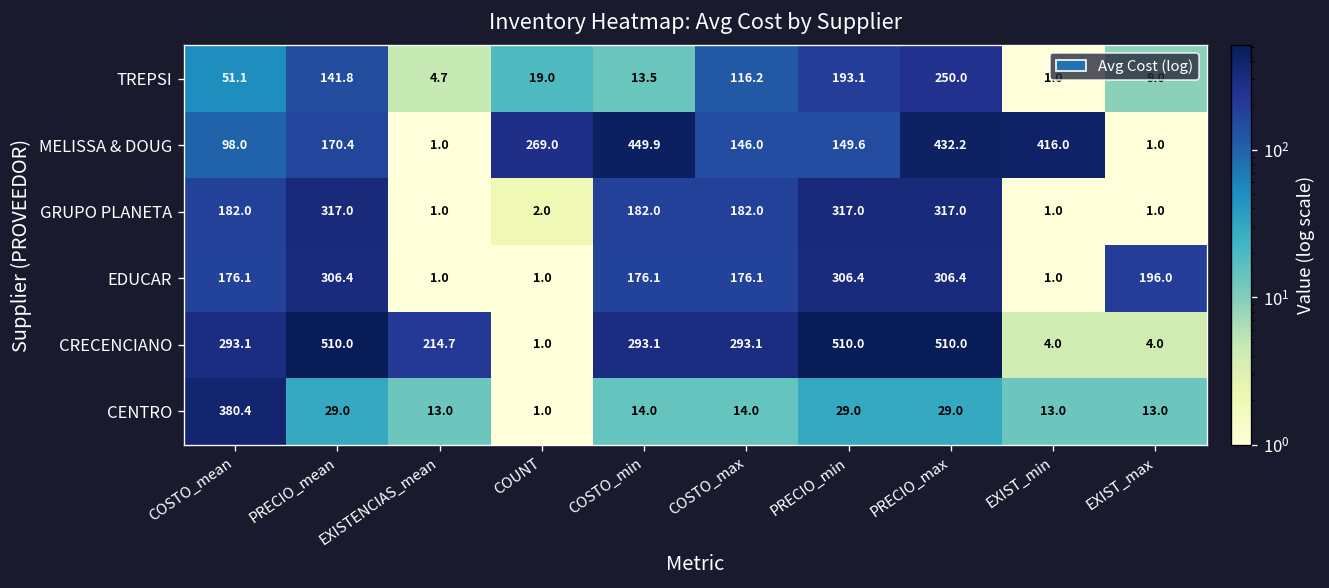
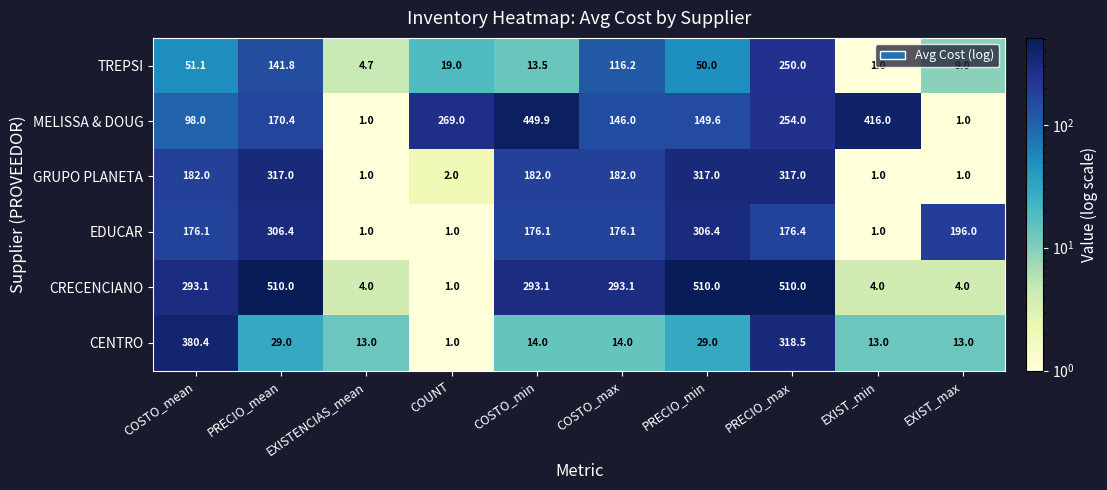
TREPSI, PRECIO_min: 193.1 -> 50.0
MELISSA & DOUG, PRECIO_max: 432.2 -> 254.0
EDUCAR, PRECIO_max: 306.4 -> 176.4
CRECENCIANO, EXISTENCIAS_mean: 214.7 -> 4.0
CENTRO, PRECIO_max: 29.0 -> 318.5
